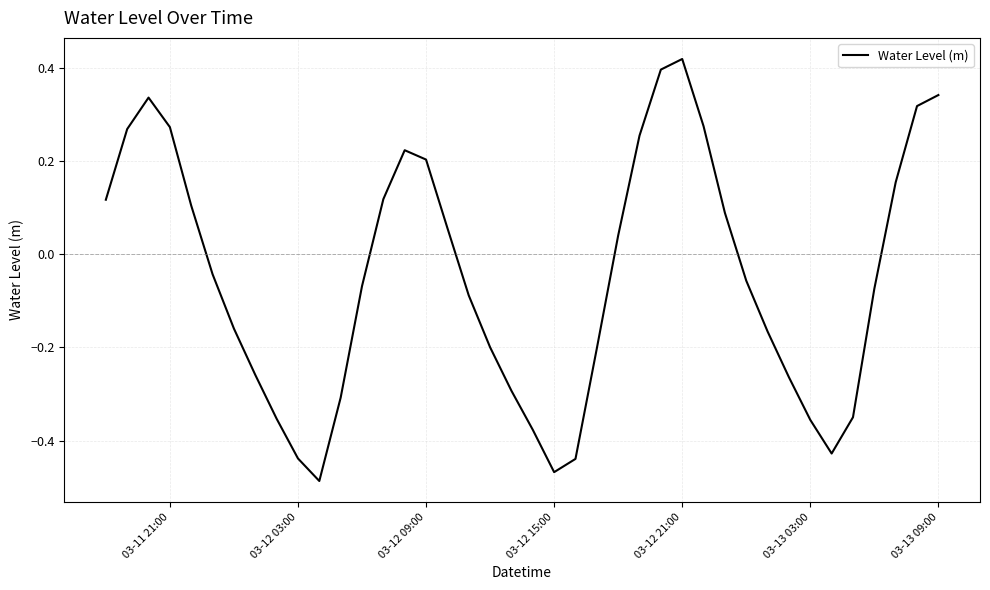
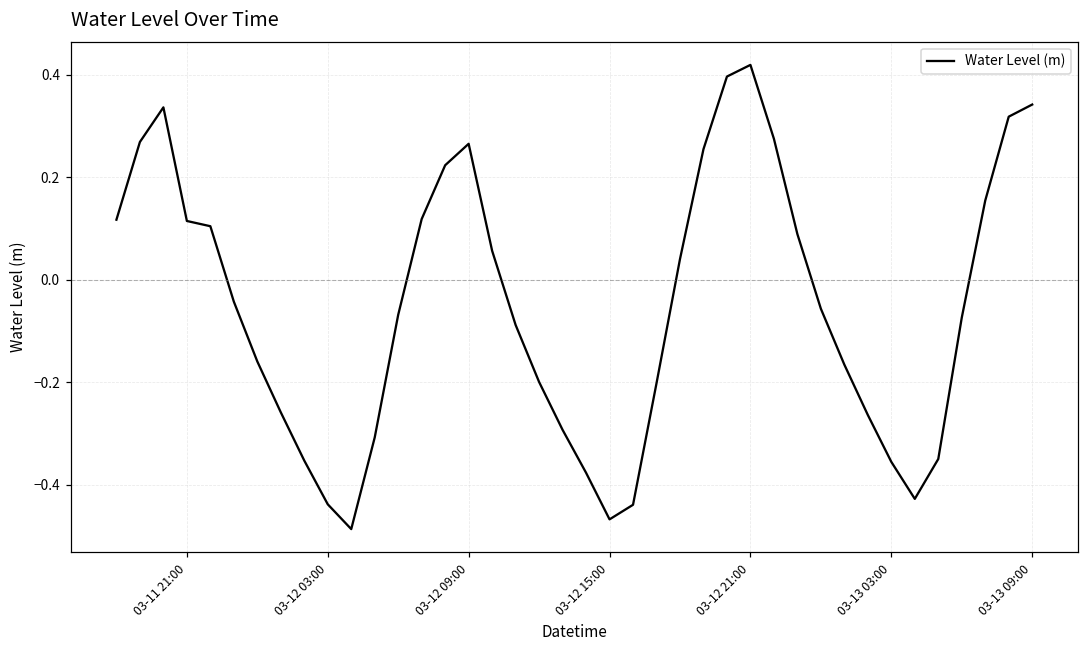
03-11 21:00: 0.27 -> 0.11
03-12 09:00: 0.20 -> 0.27
